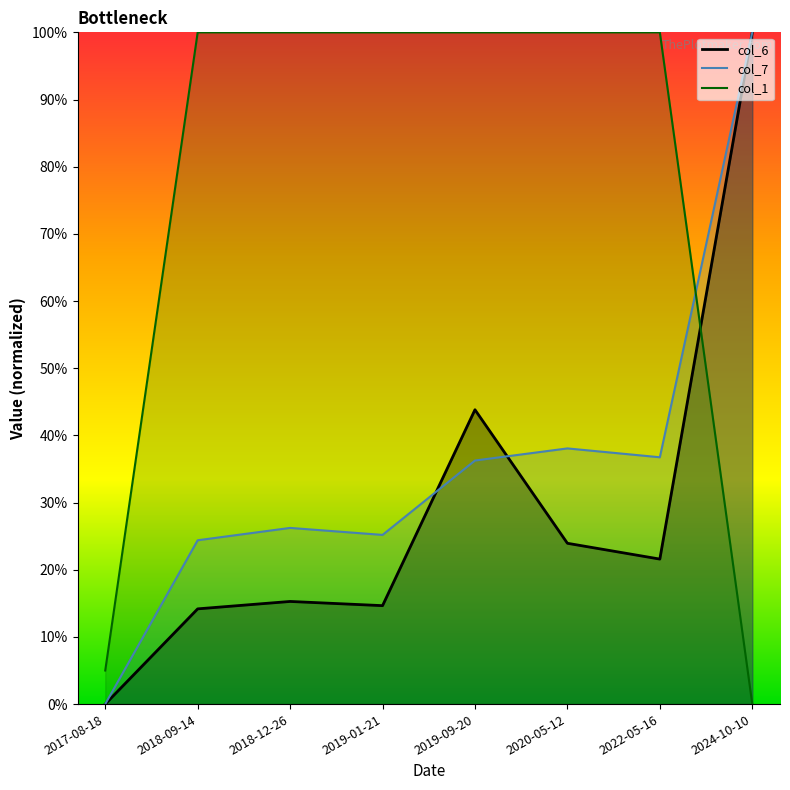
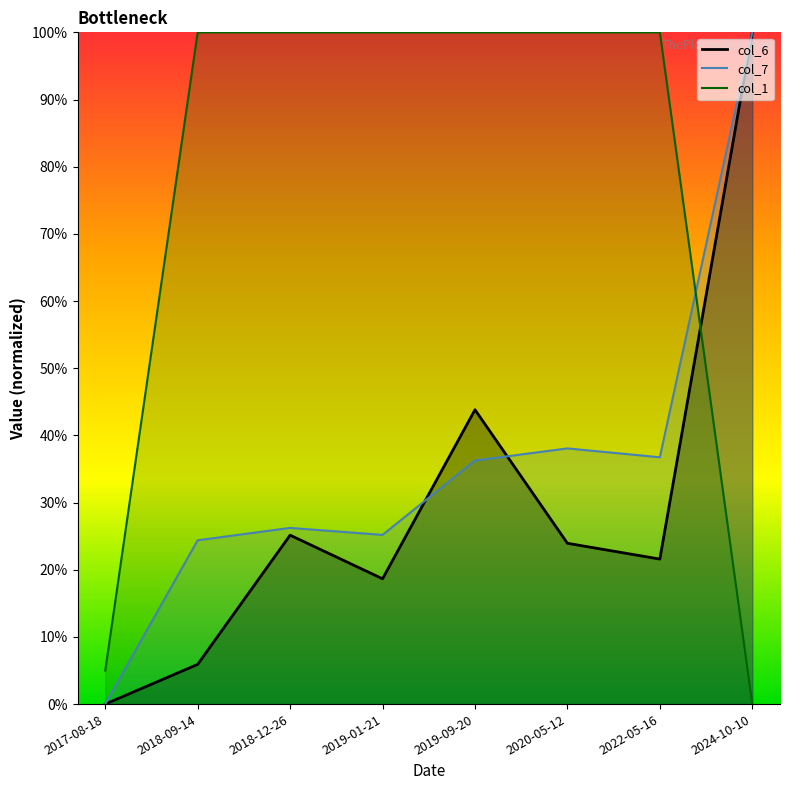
col_6, 2018-09-14: 14% -> 6%
col_6, 2018-12-26: 15% -> 25%
col_6, 2019-01-21: 15% -> 19%
